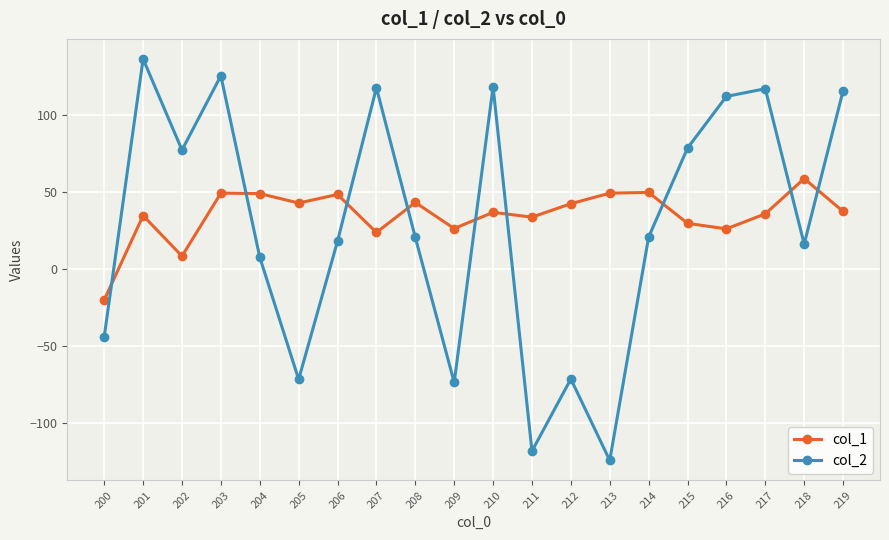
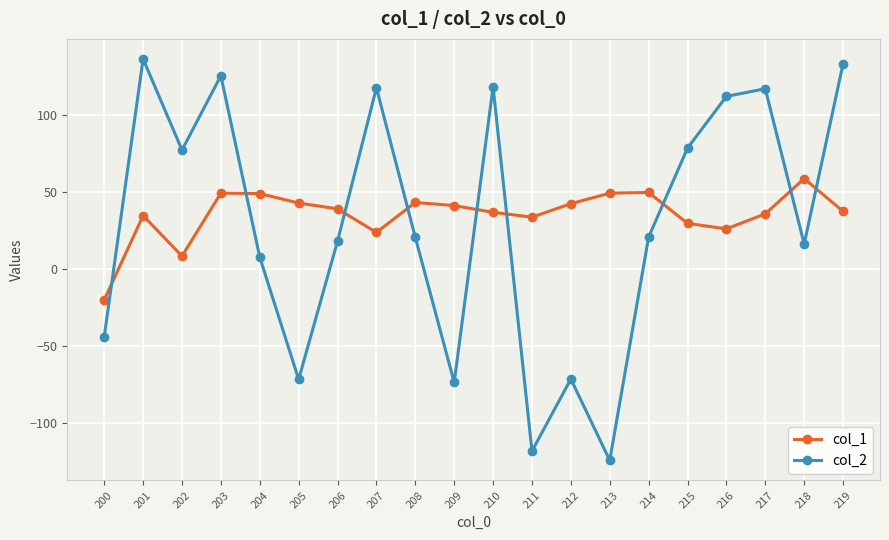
col_1, 206: 48 -> 39
col_1, 209: 26 -> 41
col_2, 219: 115 -> 133
